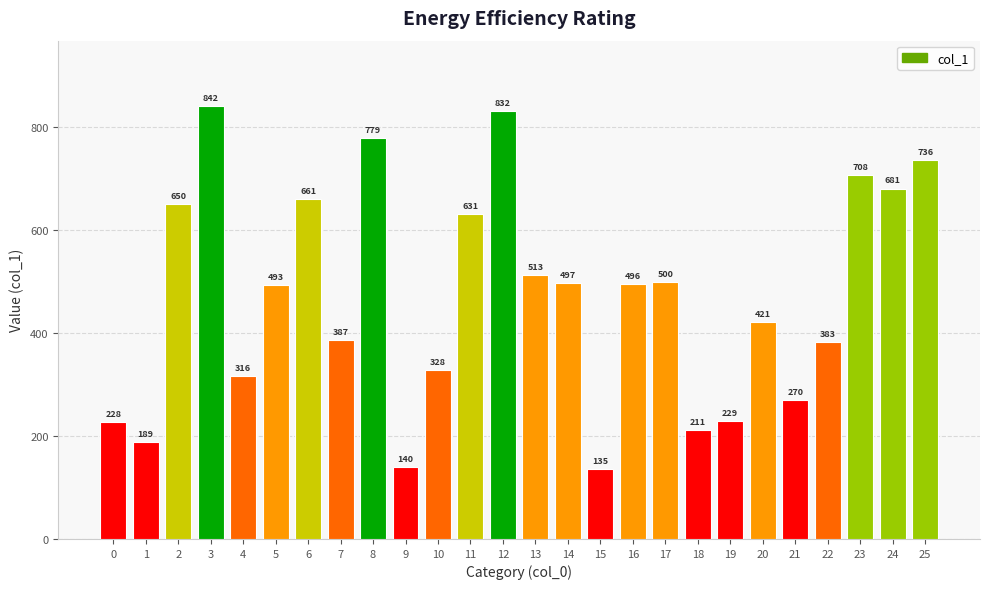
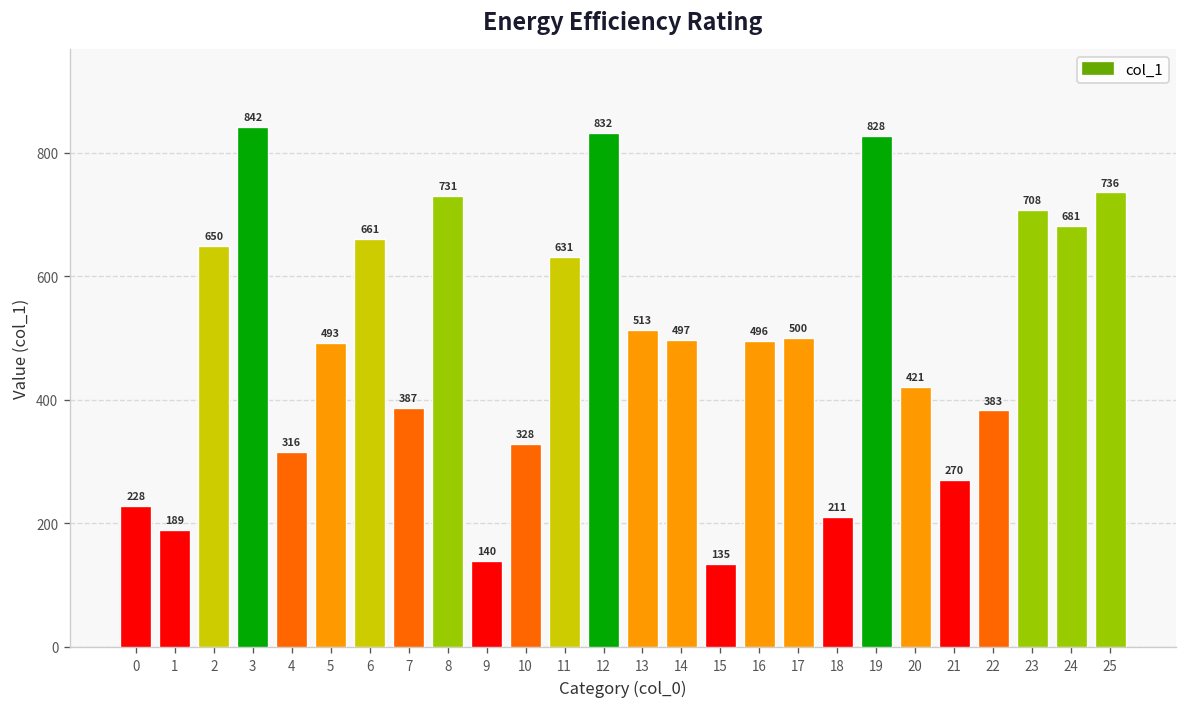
8: 779 -> 731
19: 229 -> 828
